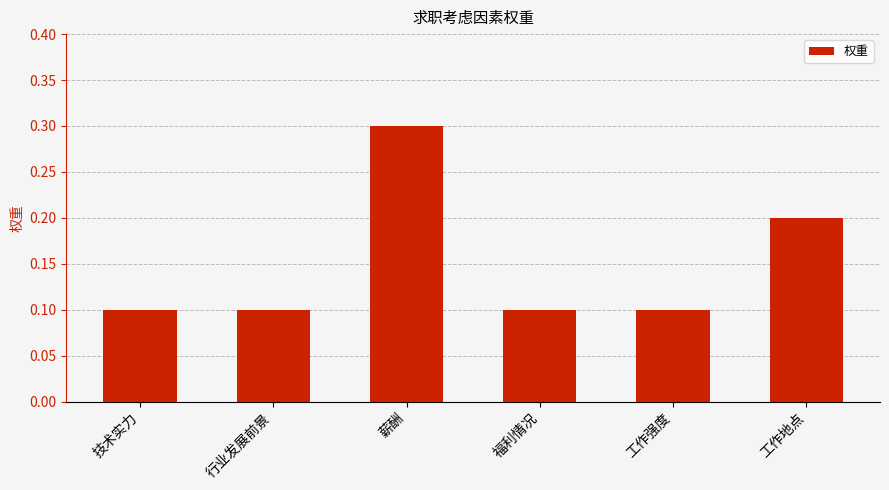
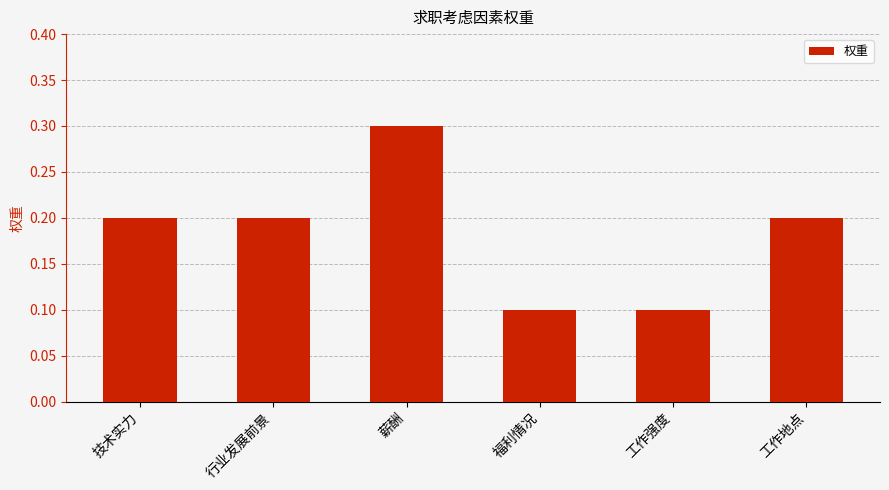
技术实力: 0.1 -> 0.2
行业发展前景: 0.1 -> 0.2
